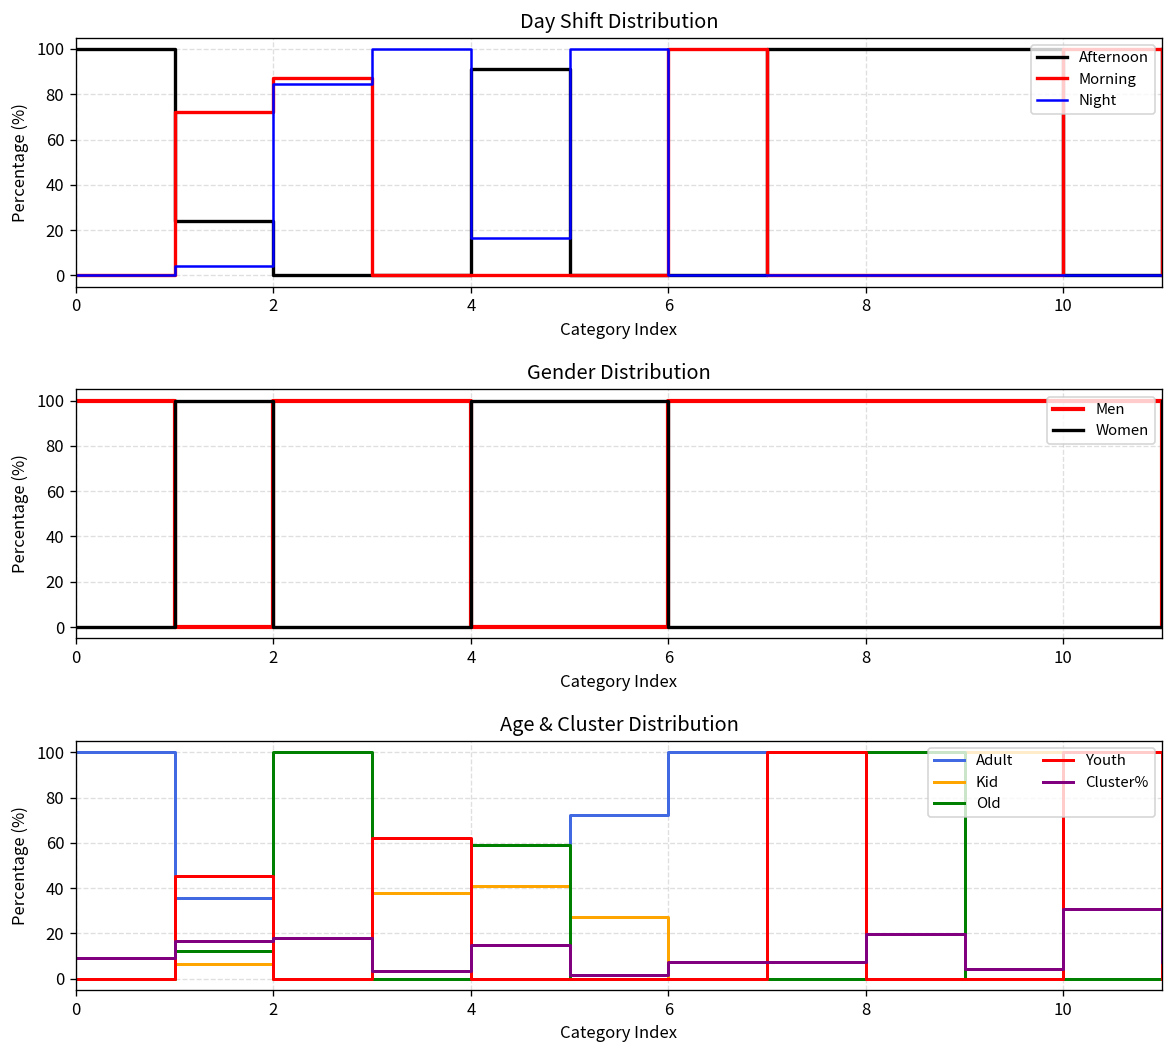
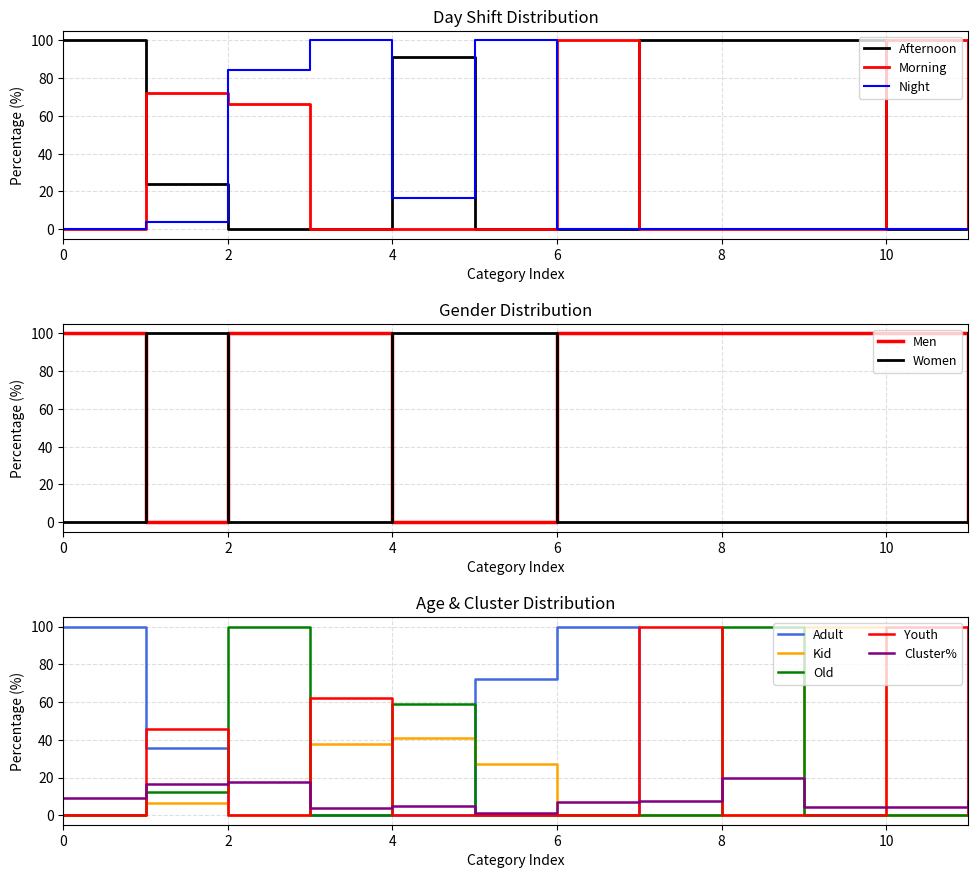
Day Shift Distribution, Morning, 2: 87 -> 66
Age & Cluster Distribution, Cluster%, 4: 15 -> 5
Age & Cluster Distribution, Cluster%, 10: 31 -> 5
